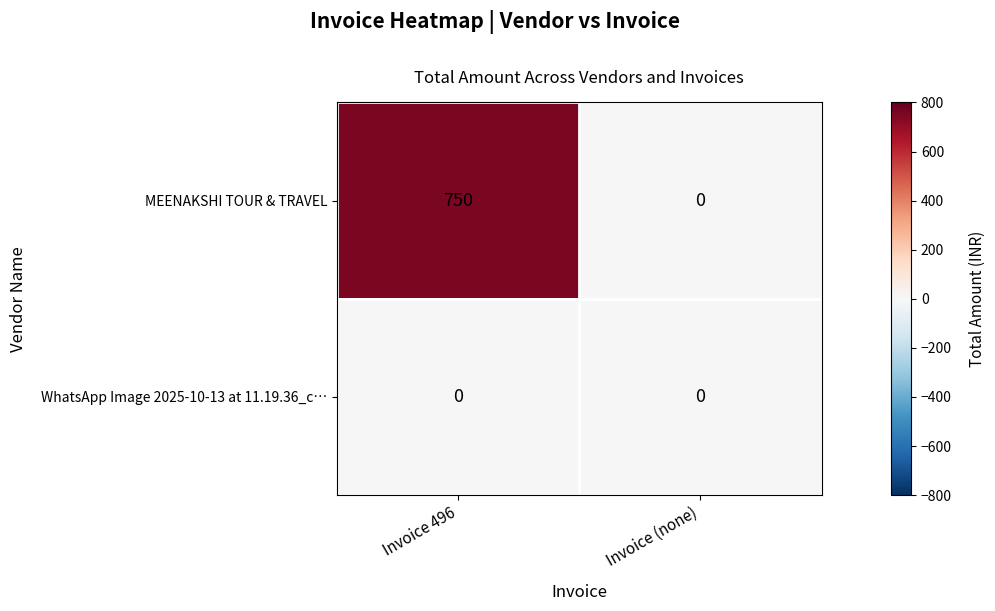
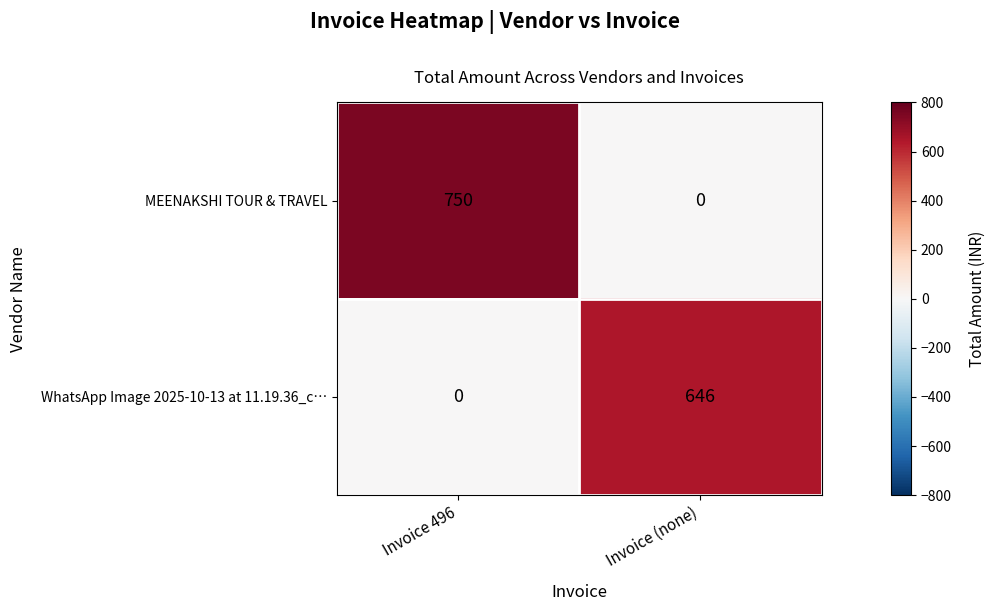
WhatsApp Image 2025-10-13 at 11.19.36_c…, Invoice (none): 0 -> 646
